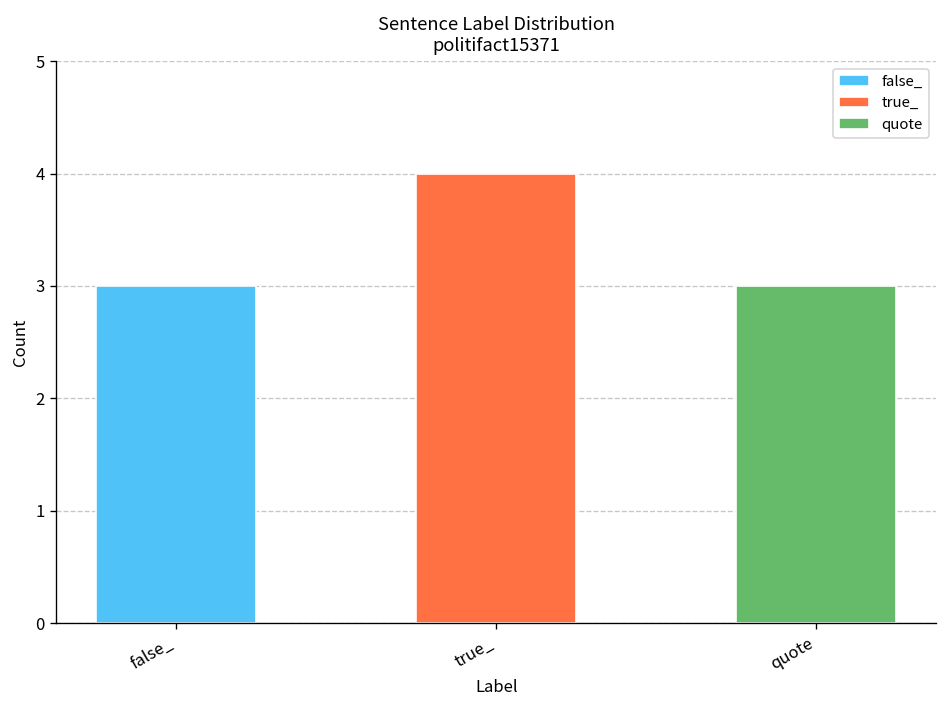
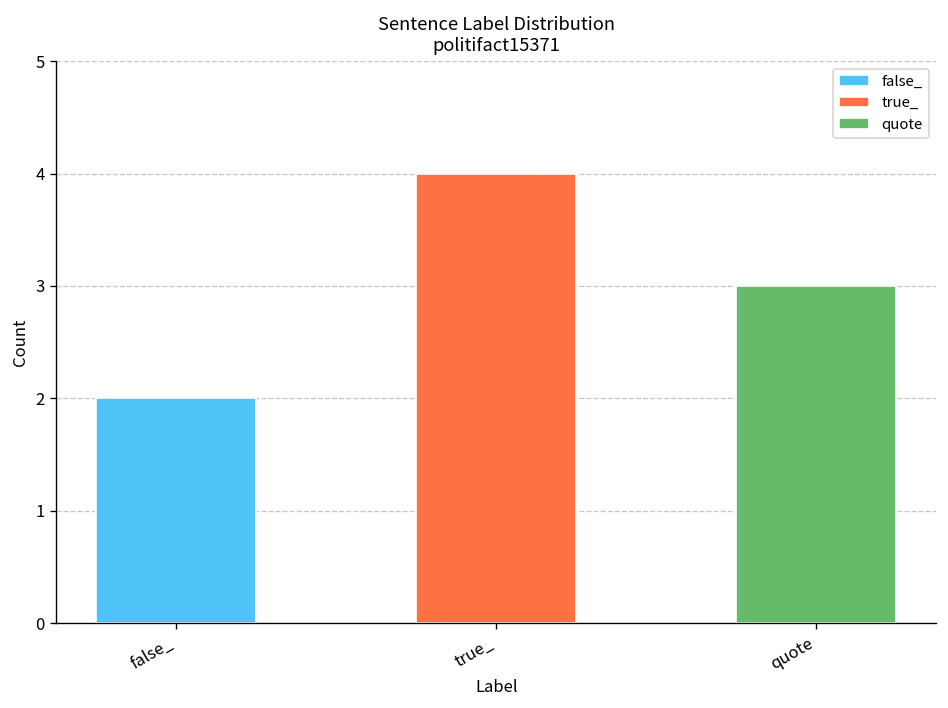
false_: 3 -> 2
